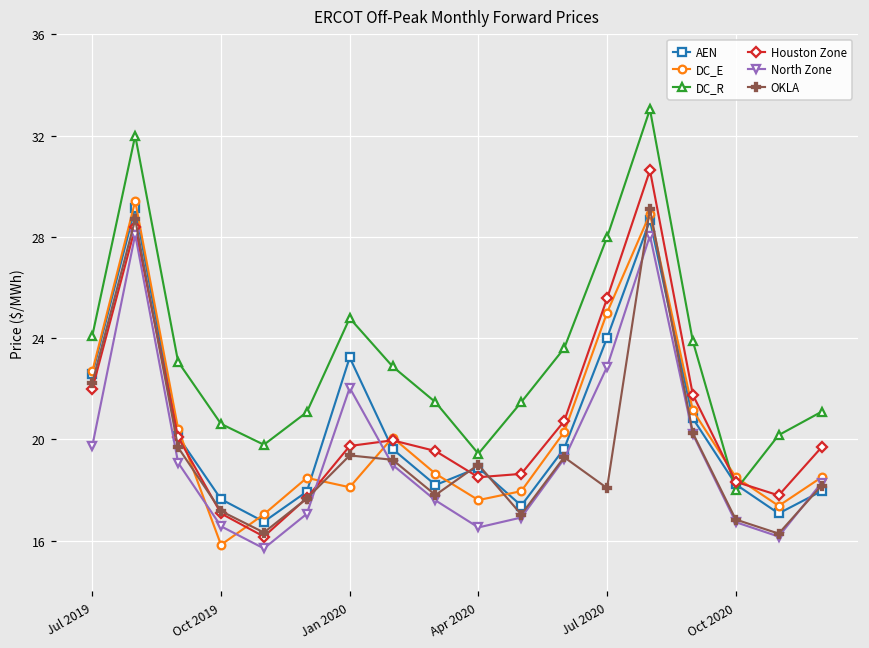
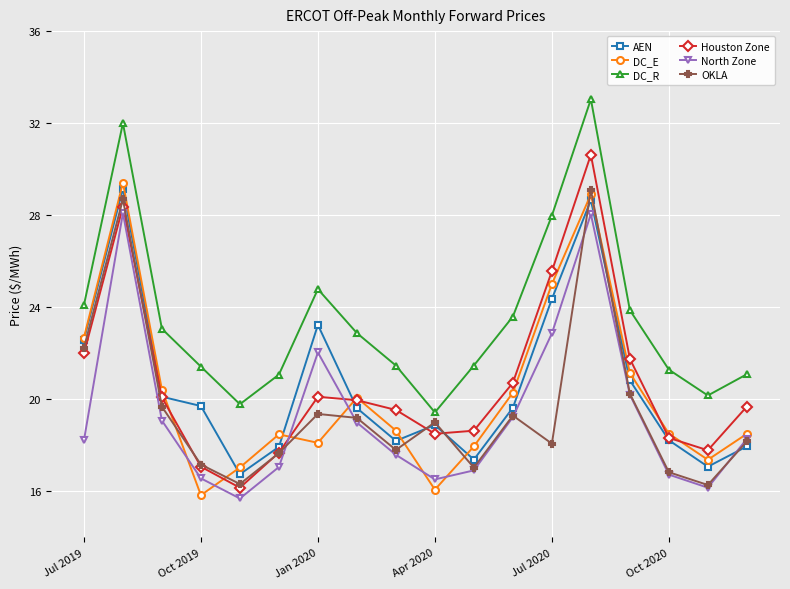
North Zone, Jul 2019: 19.7 -> 18.2
AEN, Oct 2019: 17.6 -> 19.7
DC_R, Oct 2019: 20.6 -> 21.4
Houston Zone, Jan 2020: 19.7 -> 20.1
DC_E, Apr 2020: 17.6 -> 16.1
AEN, Jul 2020: 24.0 -> 24.4
DC_R, Oct 2020: 18.0 -> 21.3
